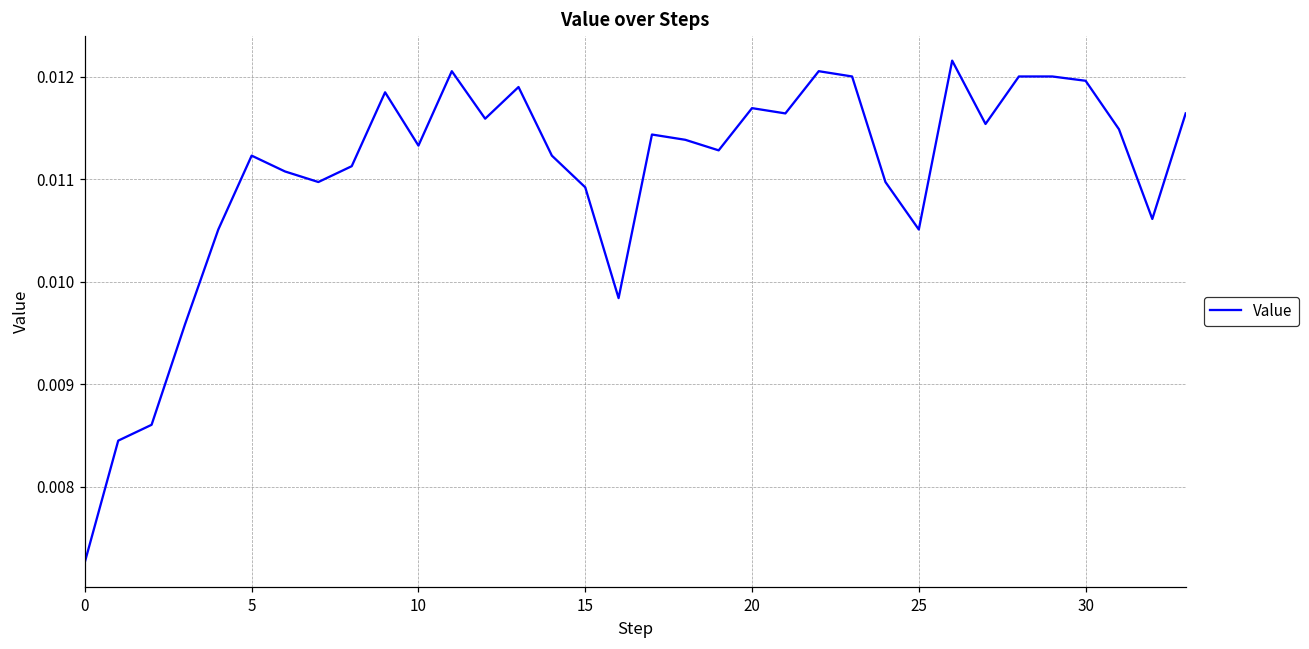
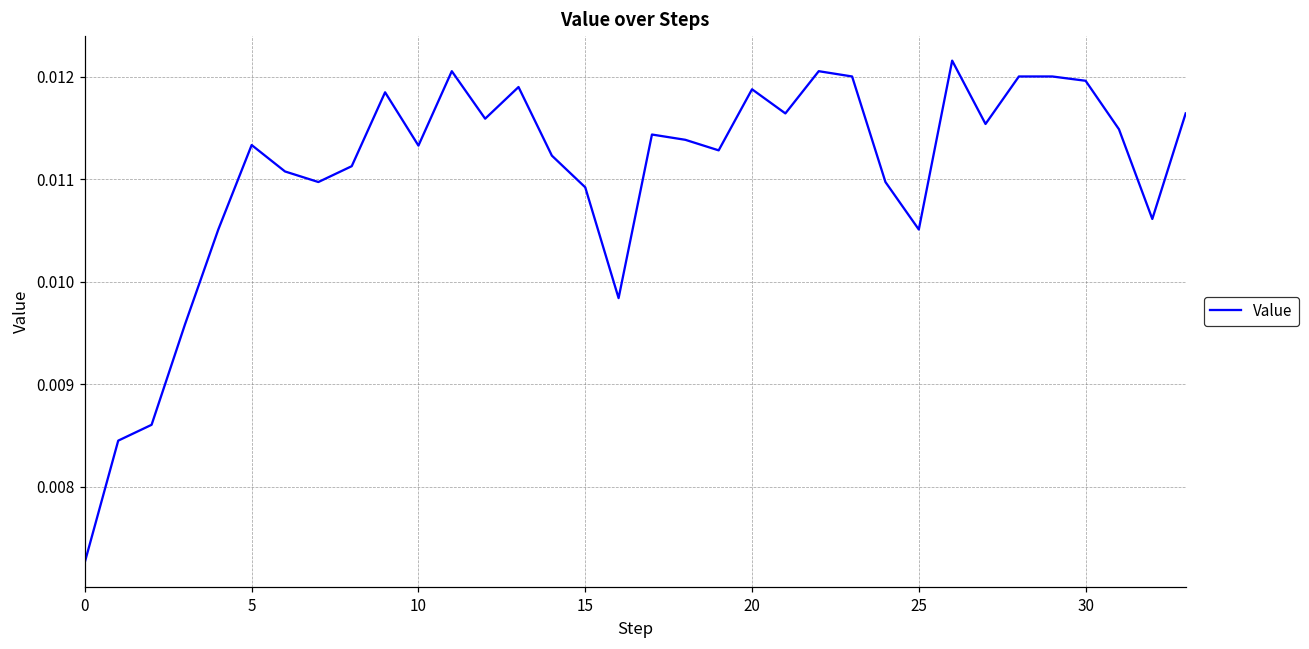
5: 0.0112 -> 0.0113
20: 0.0117 -> 0.0119
